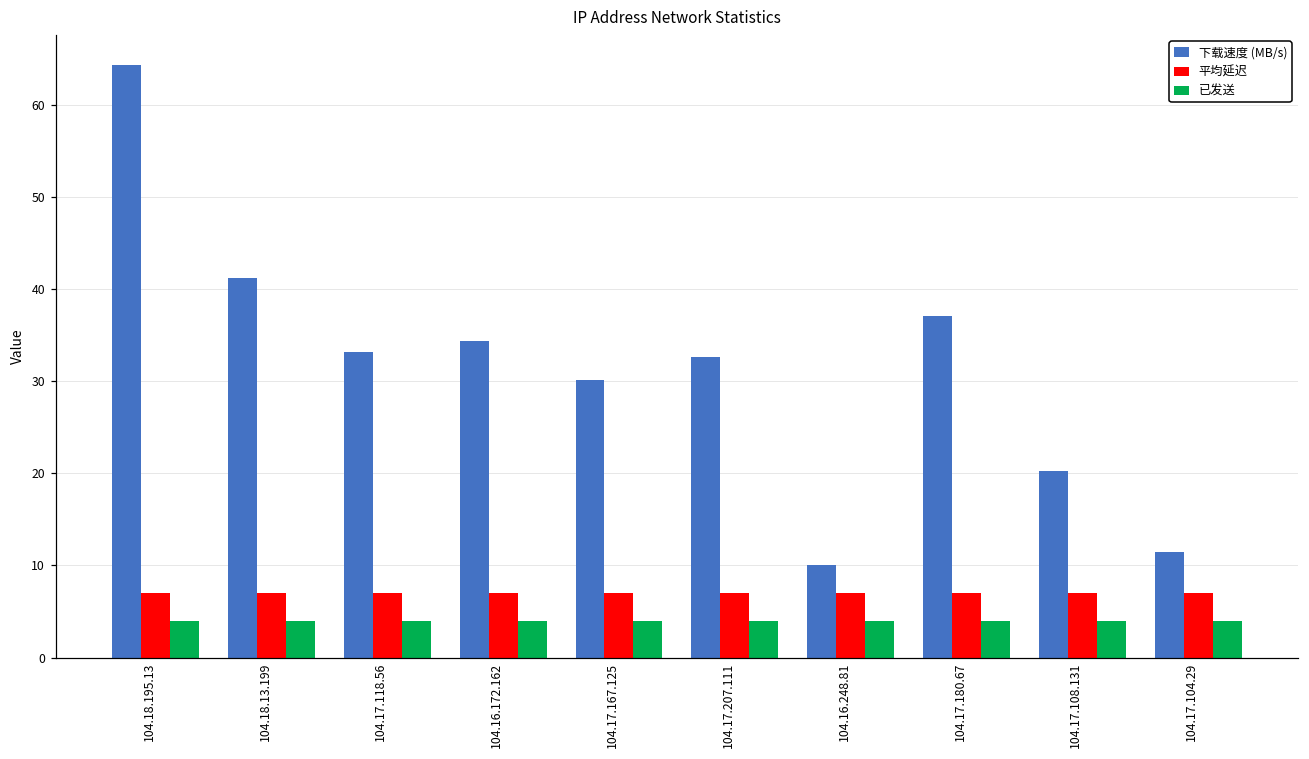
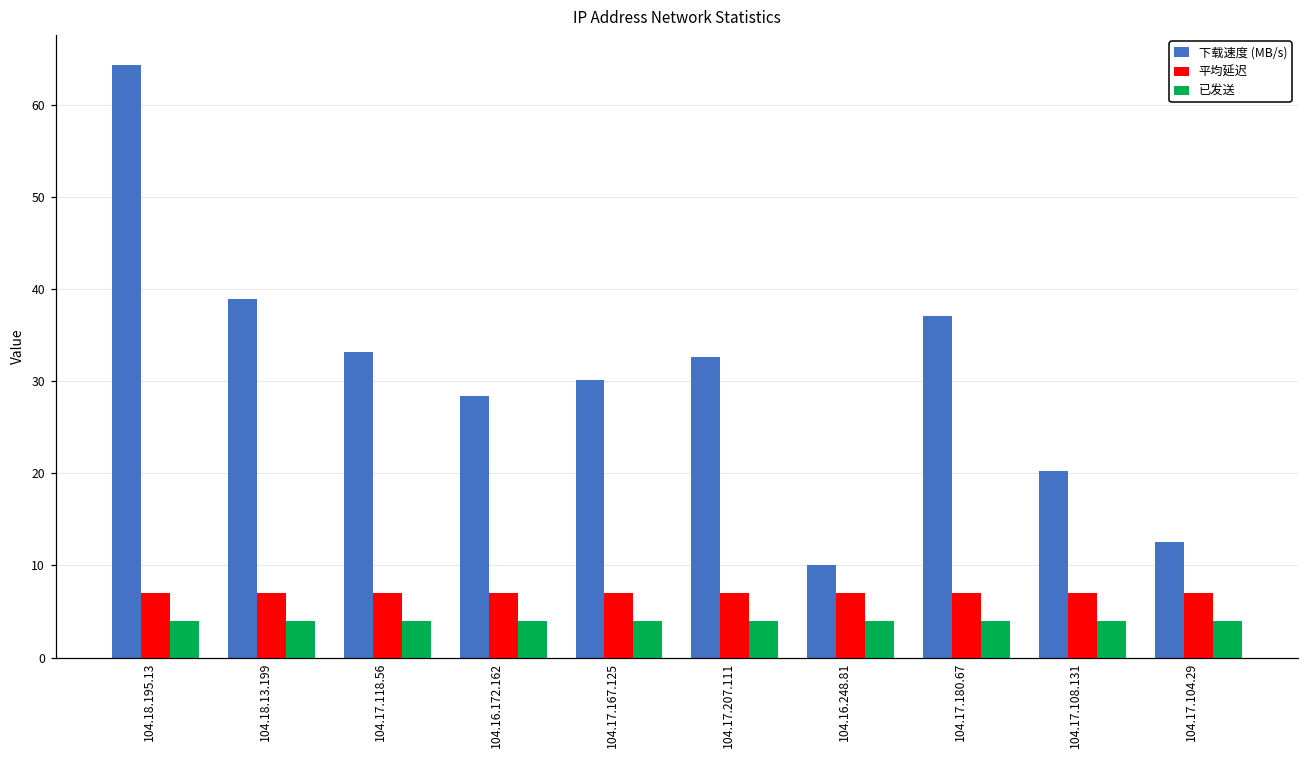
下载速度 (MB/s), 104.18.13.199: 41 -> 39
下载速度 (MB/s), 104.16.172.162: 34 -> 28
下载速度 (MB/s), 104.17.104.29: 11 -> 13
